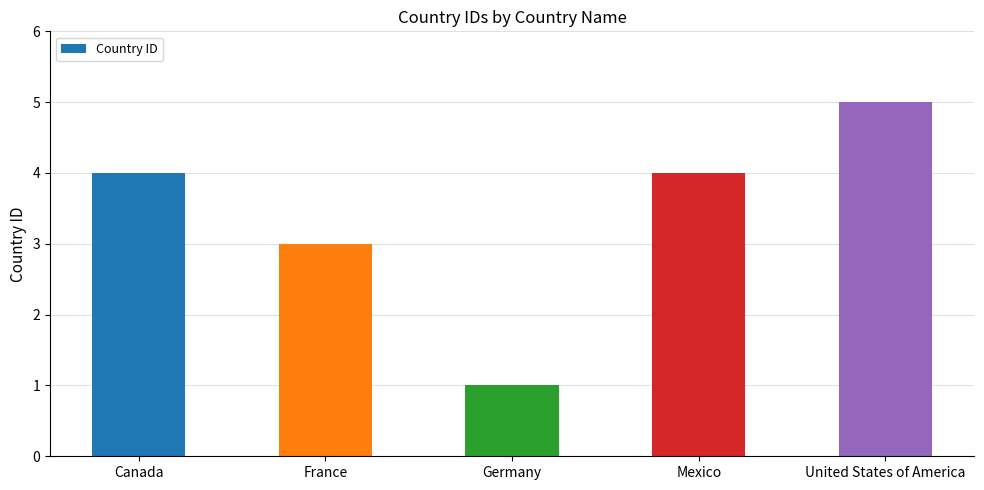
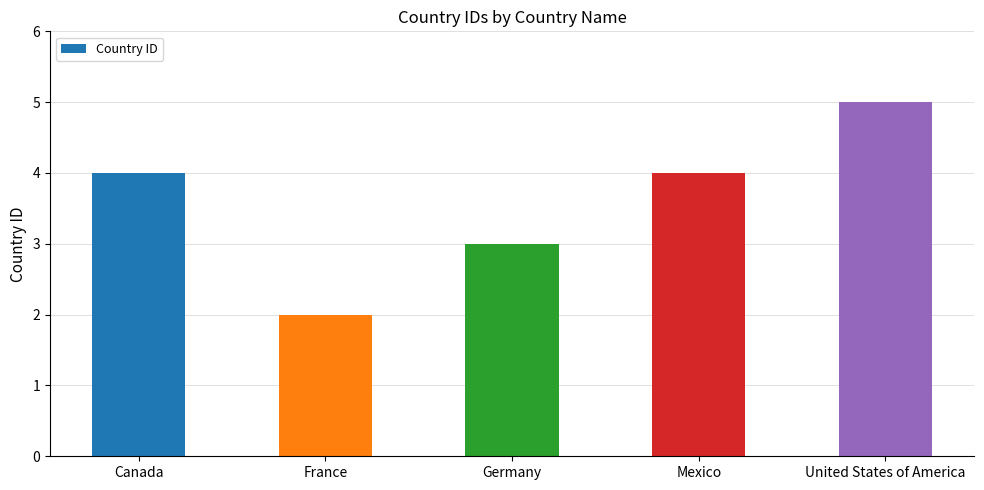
France: 3 -> 2
Germany: 1 -> 3
